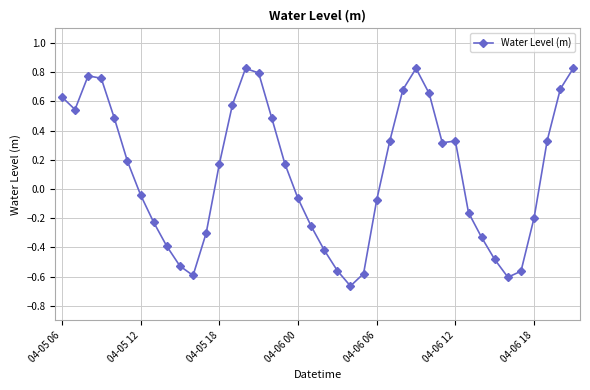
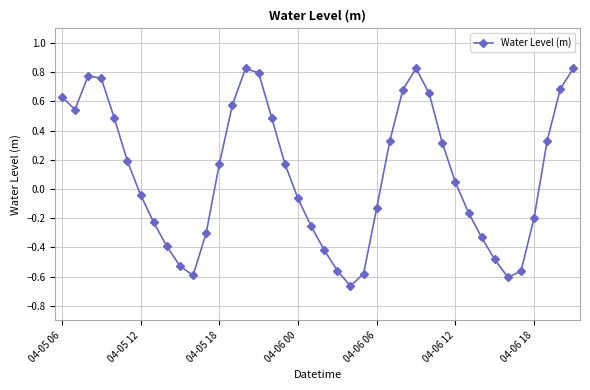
04-06 06: -0.08 -> -0.13
04-06 12: 0.33 -> 0.05
